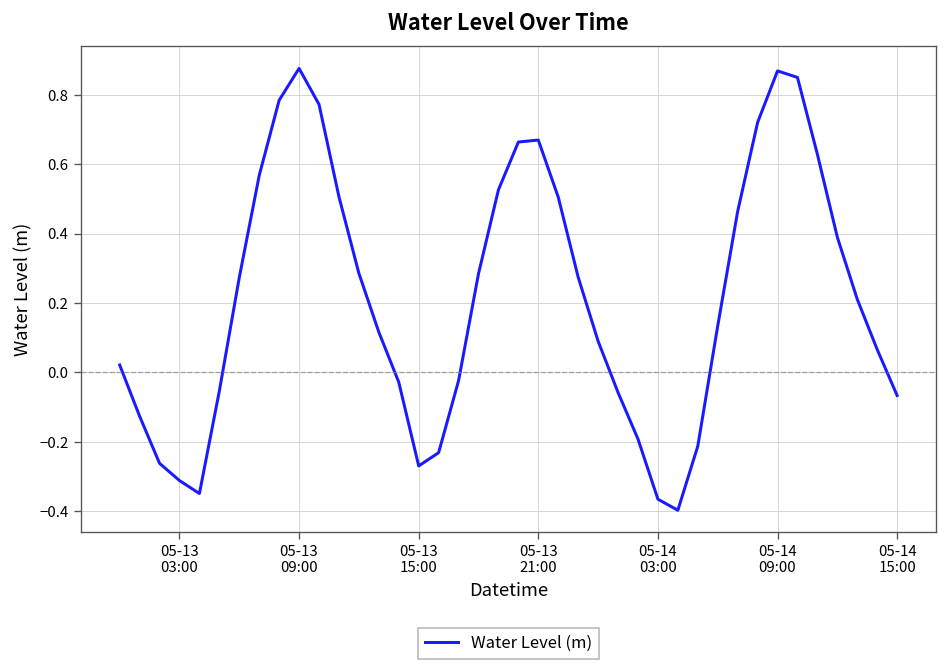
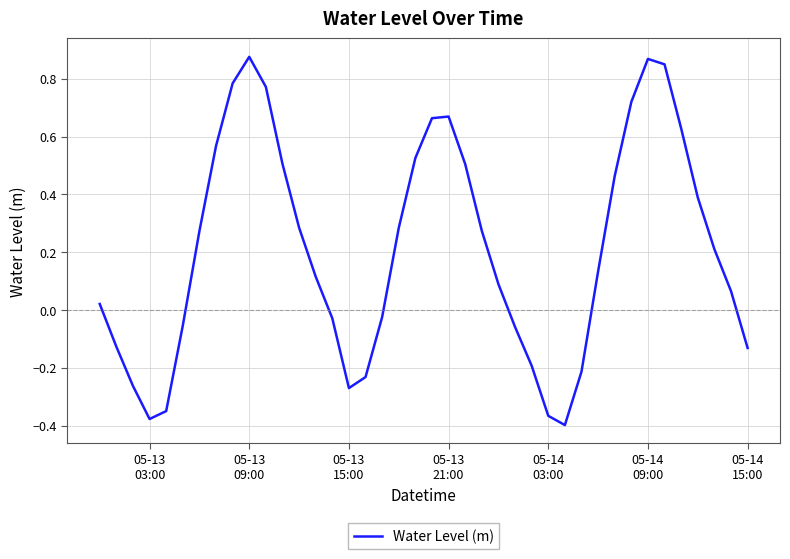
05-13 03:00: -0.31 -> -0.38
05-14 15:00: -0.07 -> -0.13
